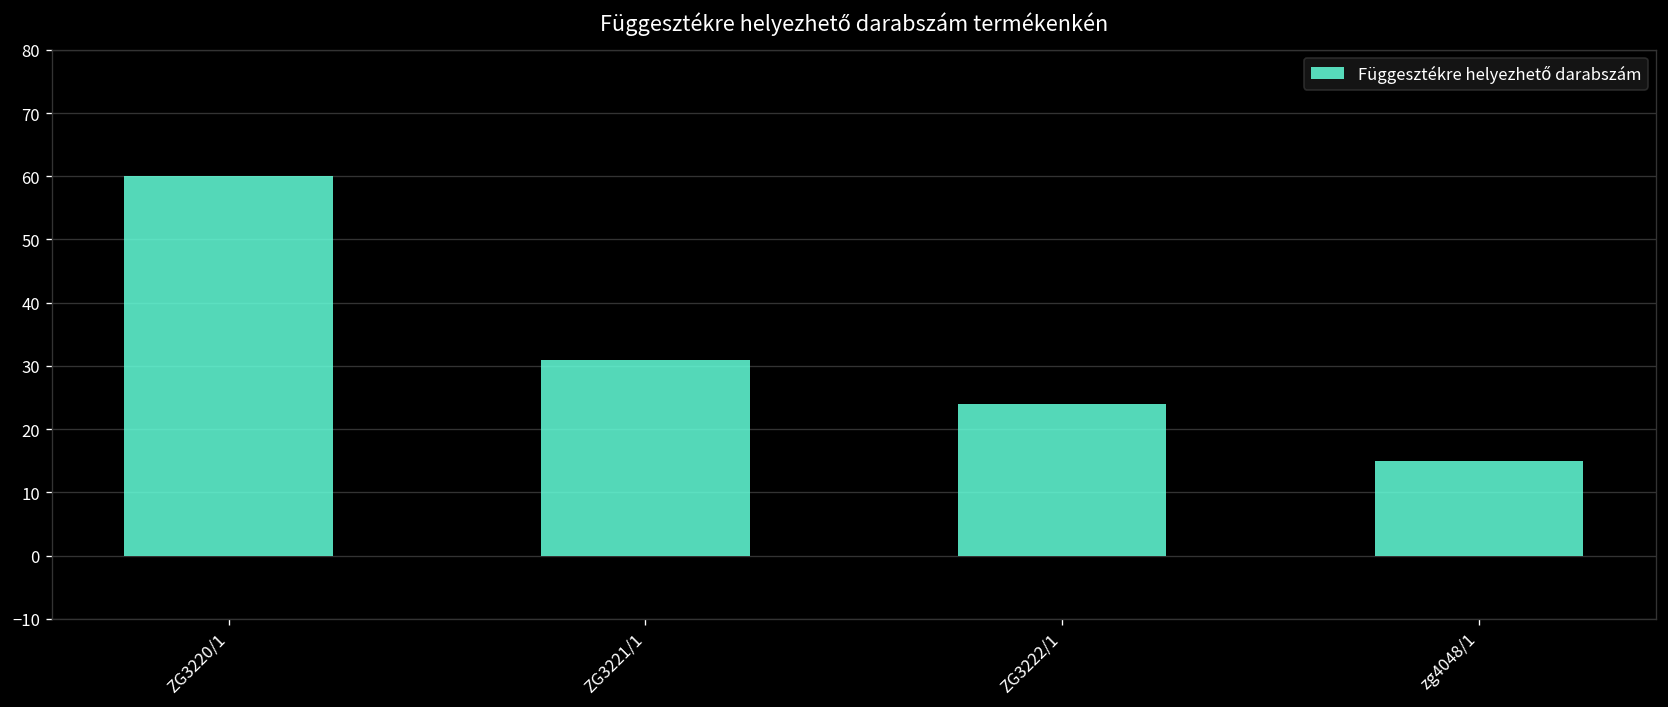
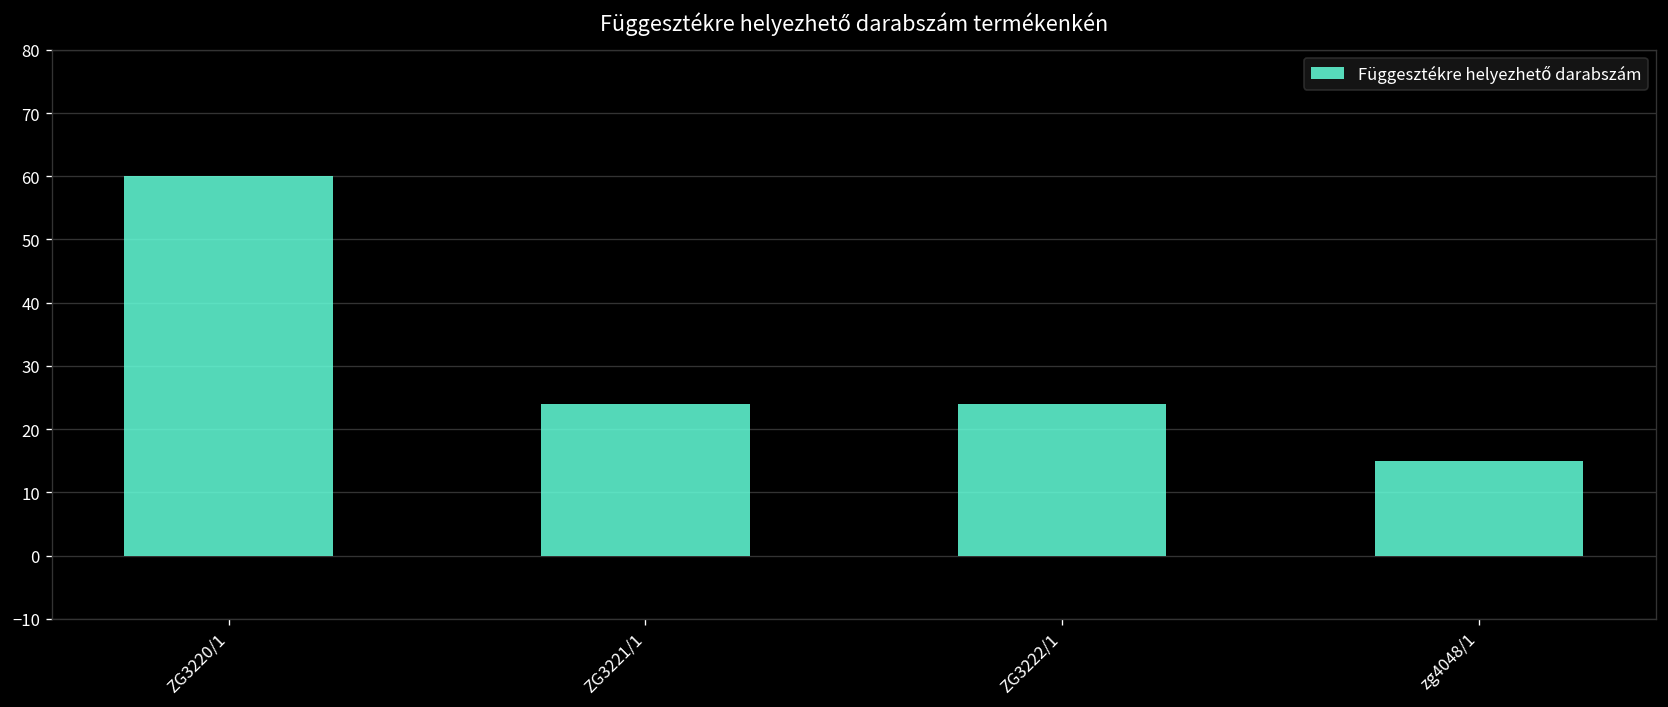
ZG3221/1: 31 -> 24
